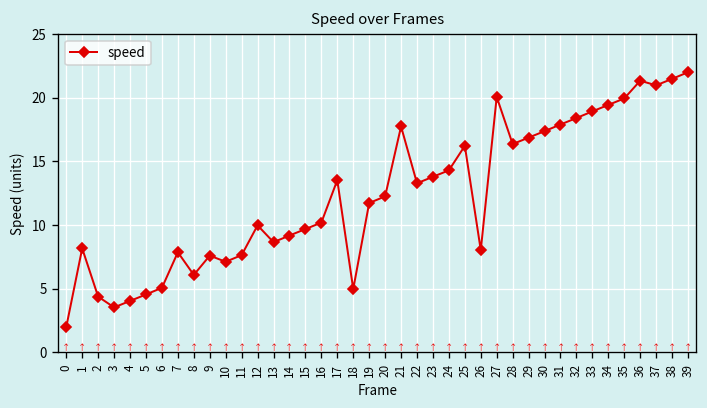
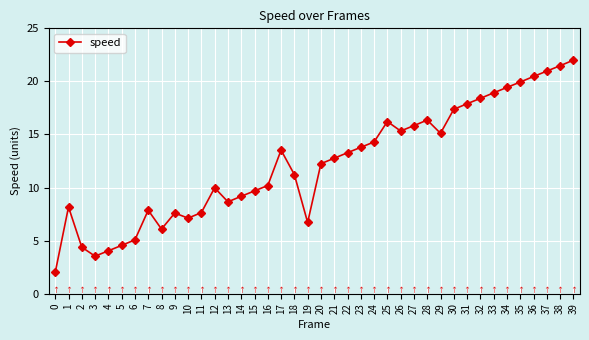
18: 5.0 -> 11.2
19: 11.7 -> 6.7
21: 17.7 -> 12.8
26: 8.0 -> 15.3
27: 20.1 -> 15.8
29: 16.9 -> 15.1
36: 21.3 -> 20.5
